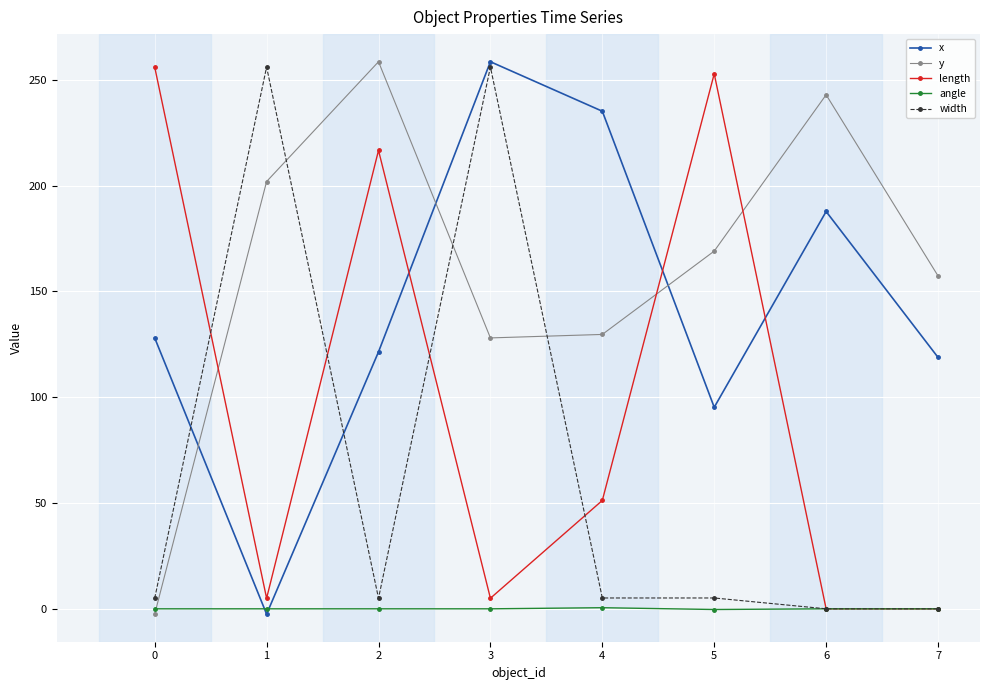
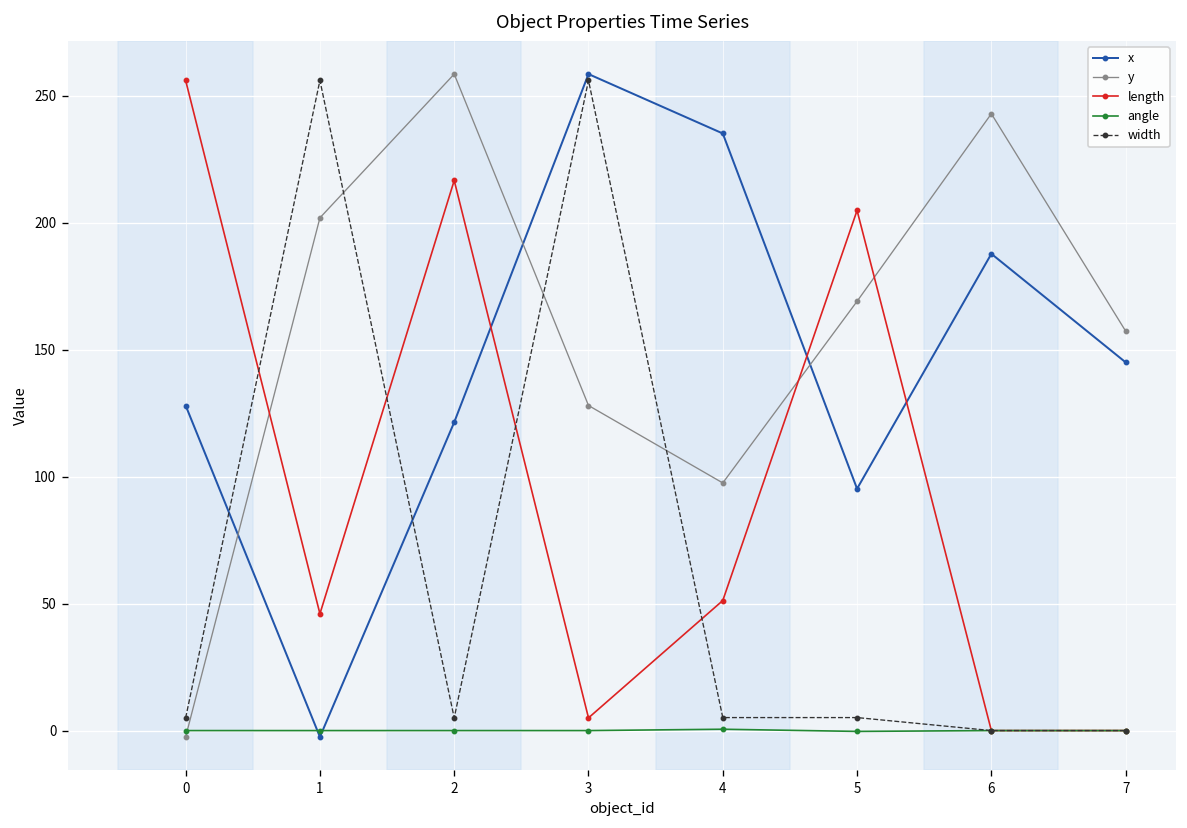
length, 1: 5 -> 46
y, 4: 130 -> 98
length, 5: 253 -> 205
x, 7: 119 -> 145
